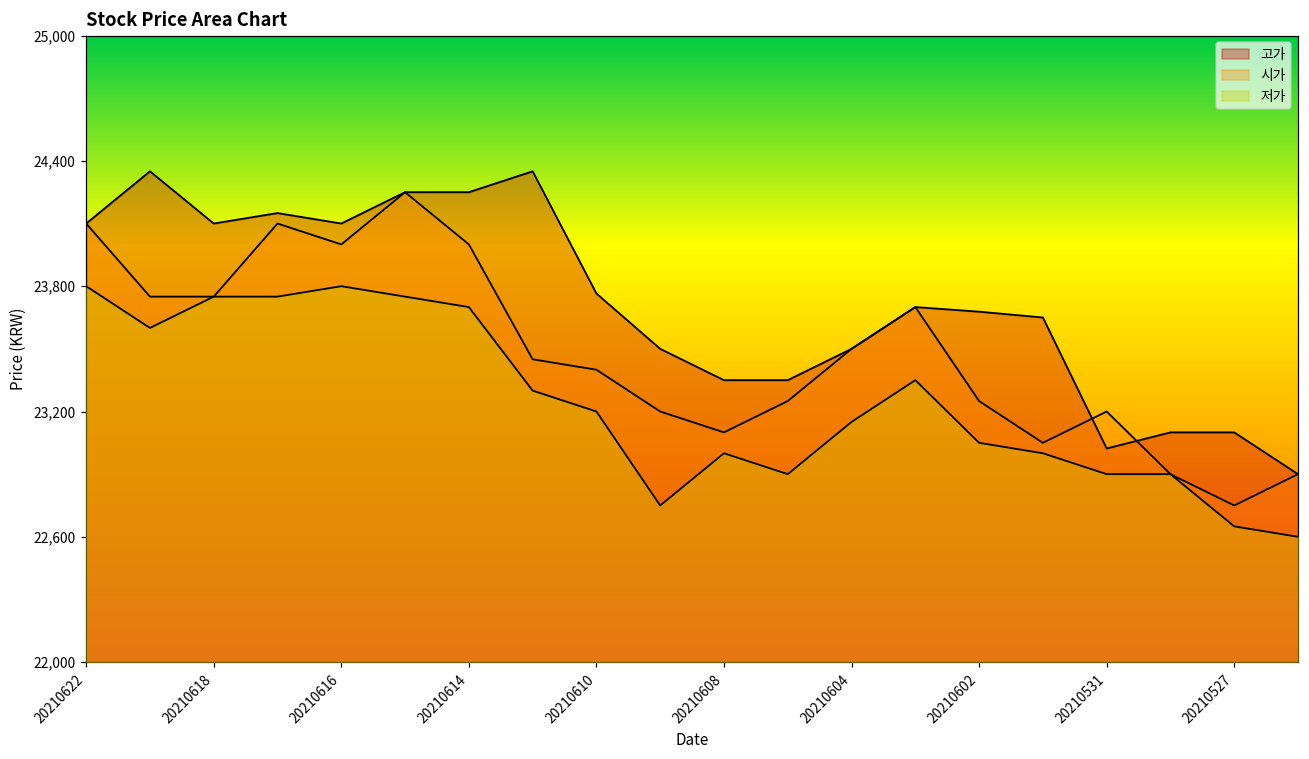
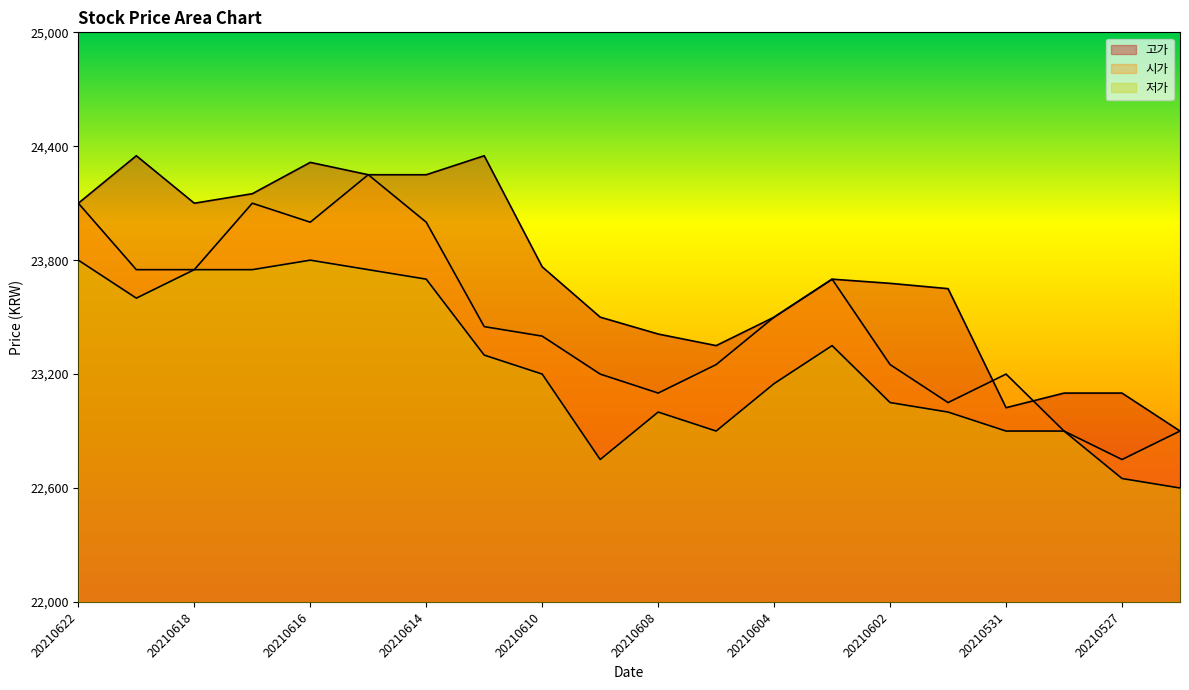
고가, 20210616: 24,100 -> 24,320
고가, 20210608: 23,350 -> 23,410
